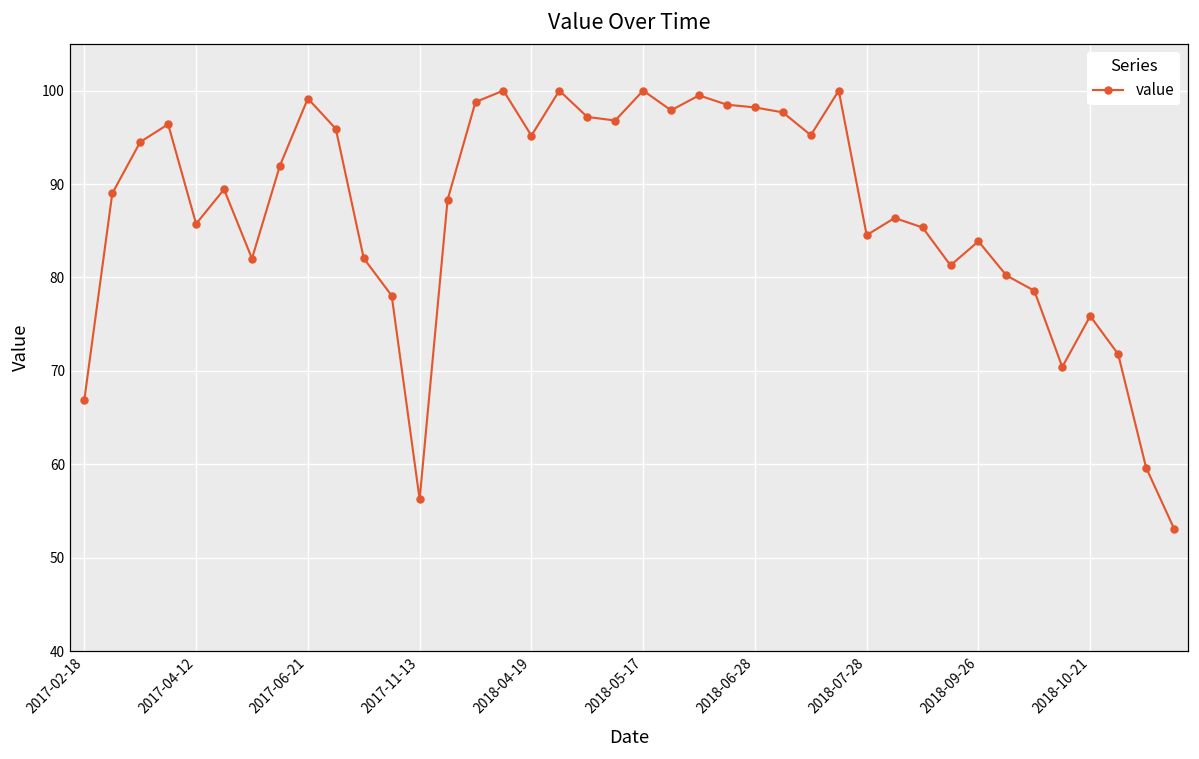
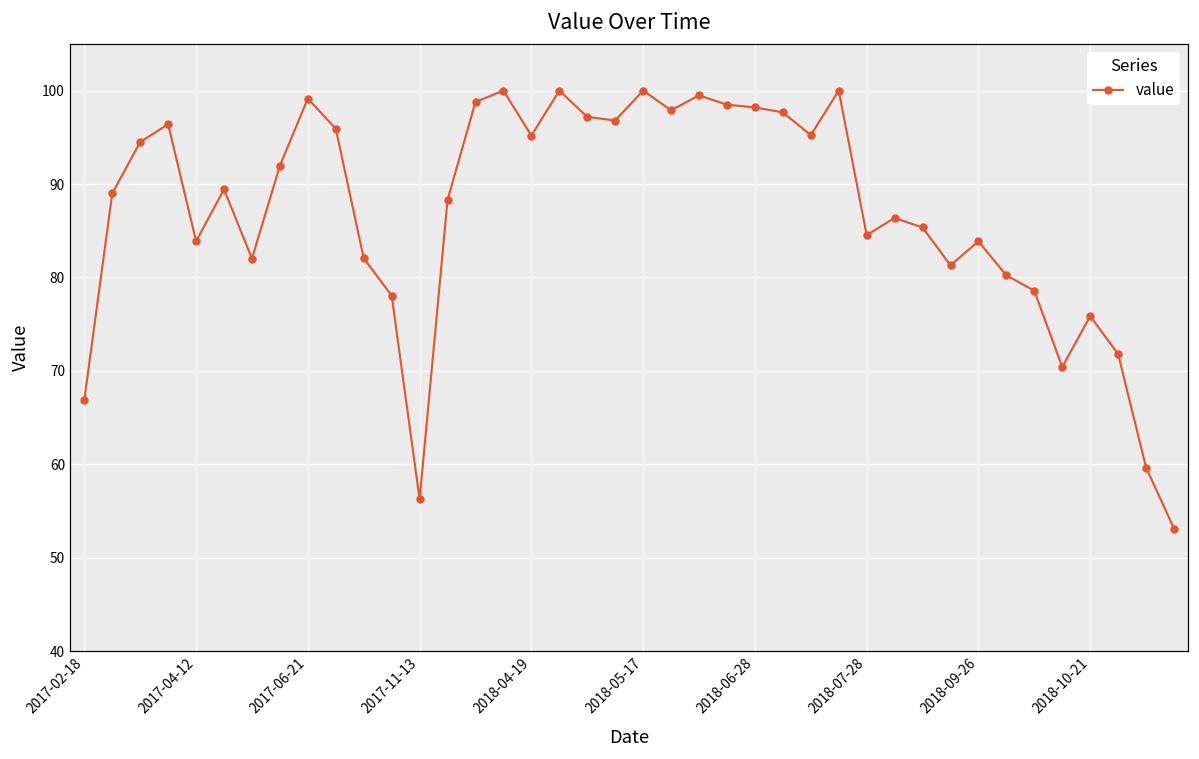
2017-04-12: 86 -> 84
